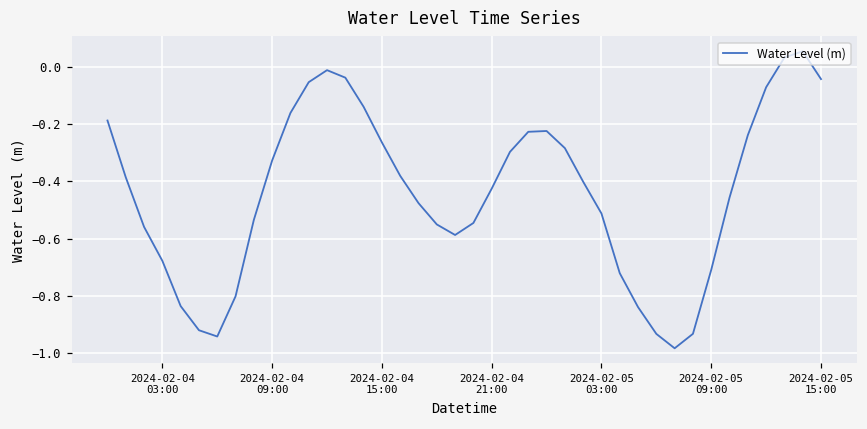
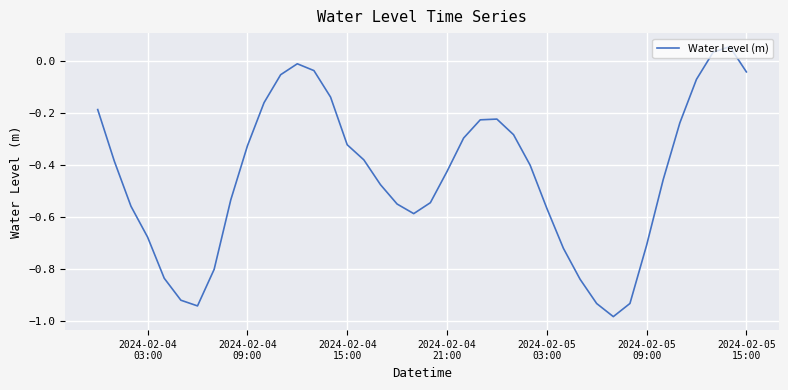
2024-02-04 15:00: -0.26 -> -0.32
2024-02-05 03:00: -0.51 -> -0.57
